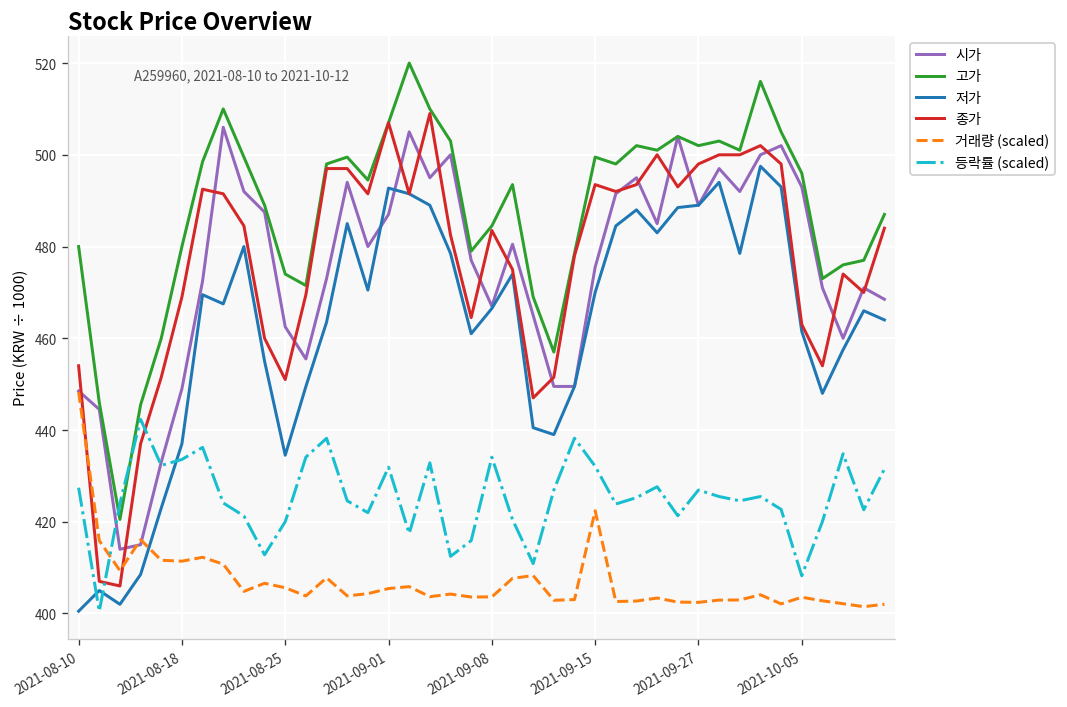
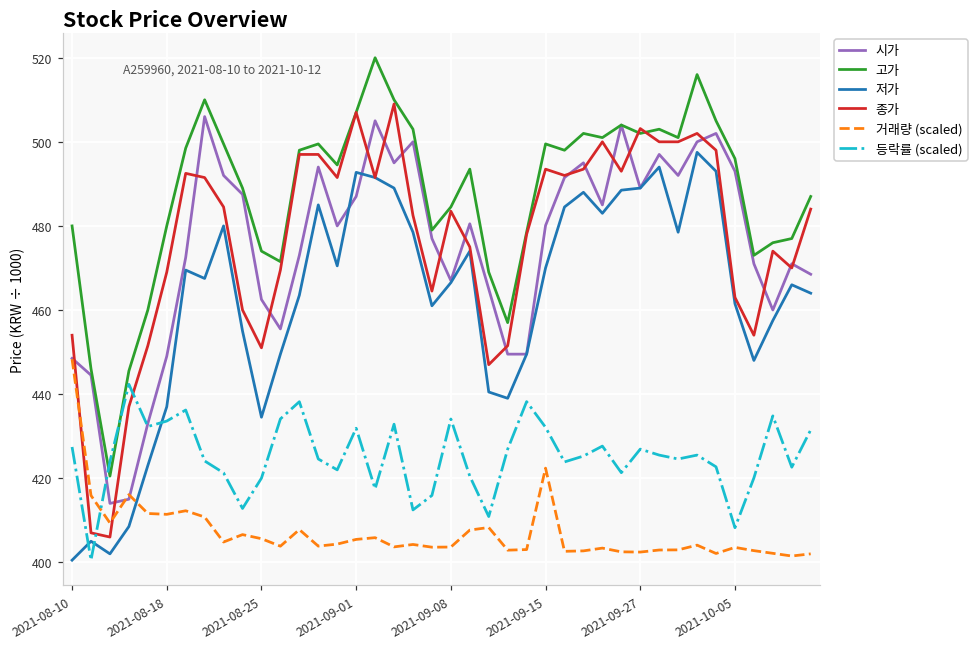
시가, 2021-09-15: 476 -> 480
종가, 2021-09-27: 498 -> 503
